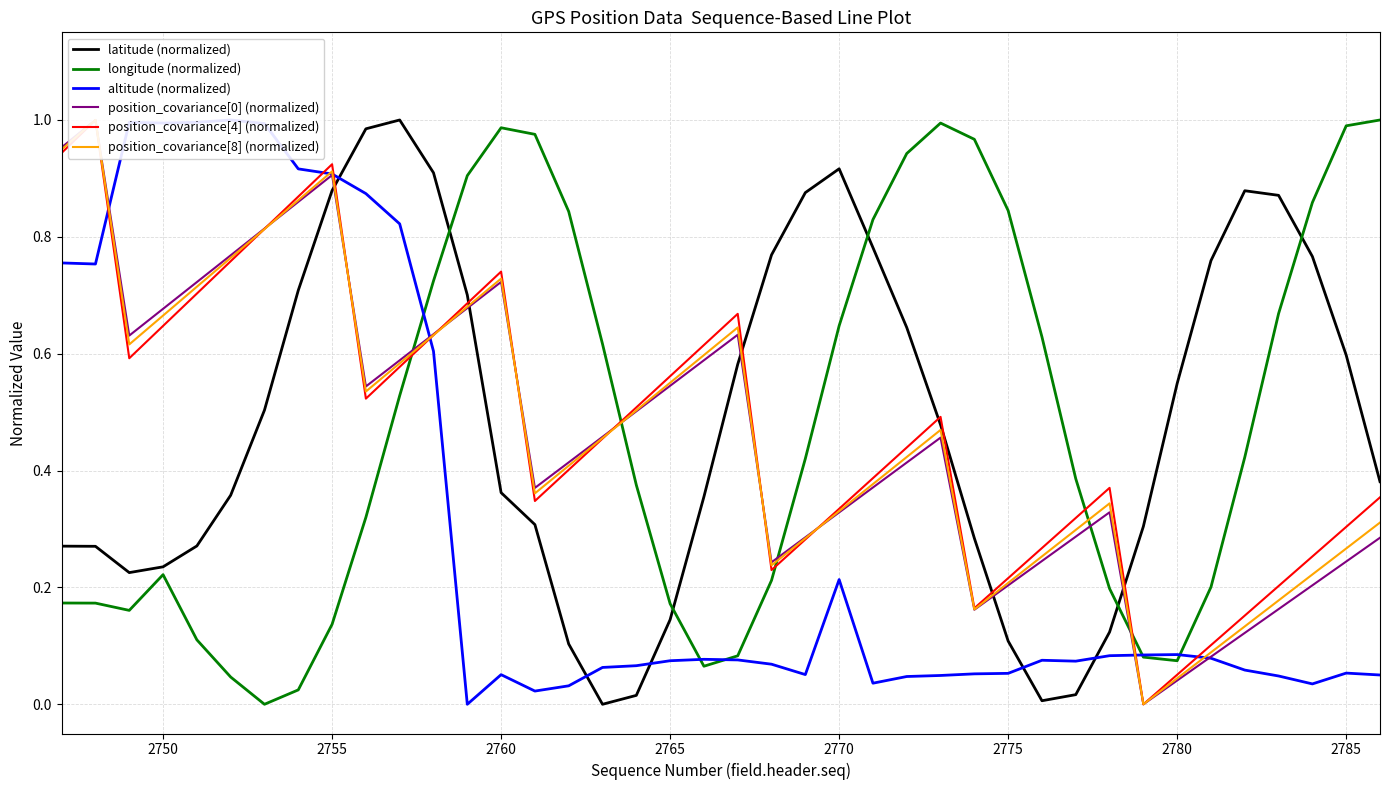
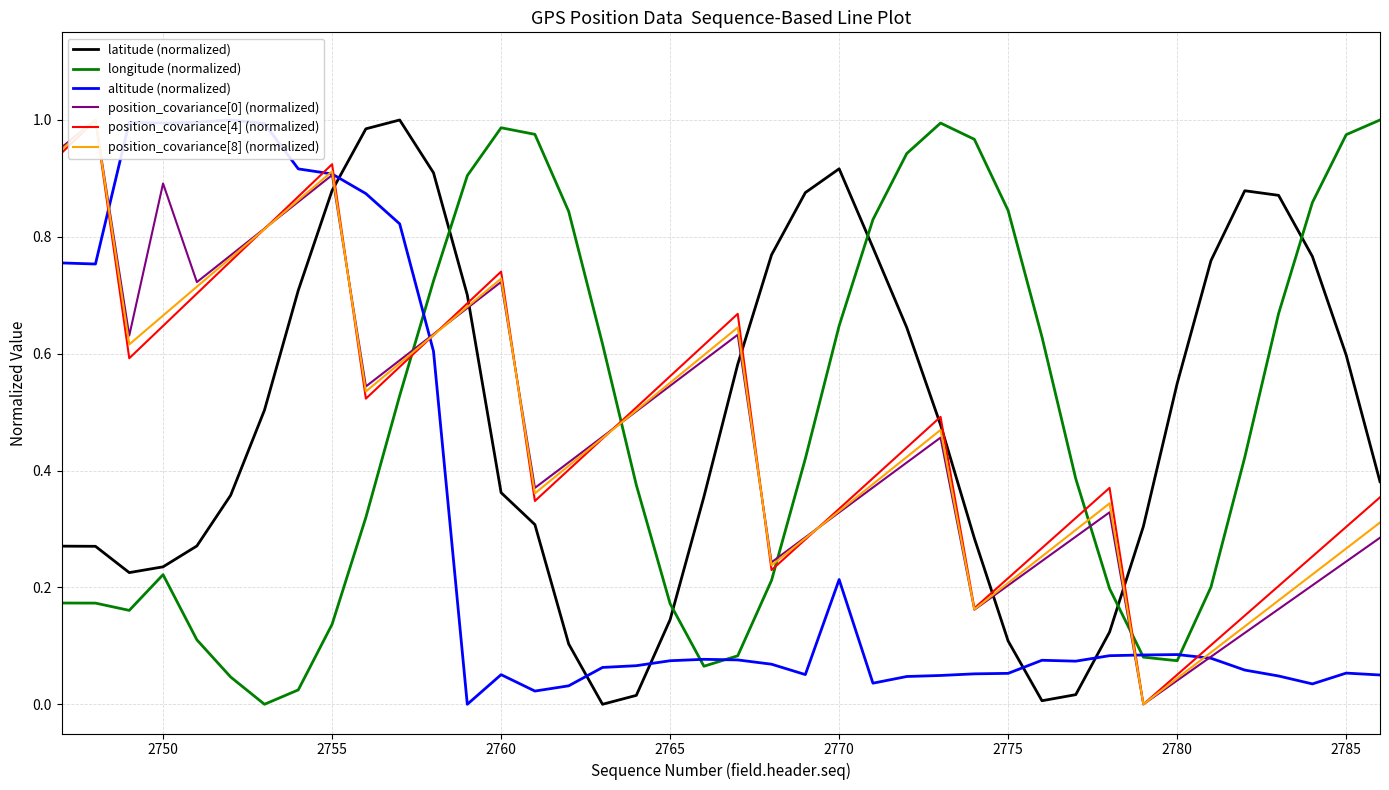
position_covariance[0] (normalized), 2750: 0.68 -> 0.89
longitude (normalized), 2785: 0.99 -> 0.97
